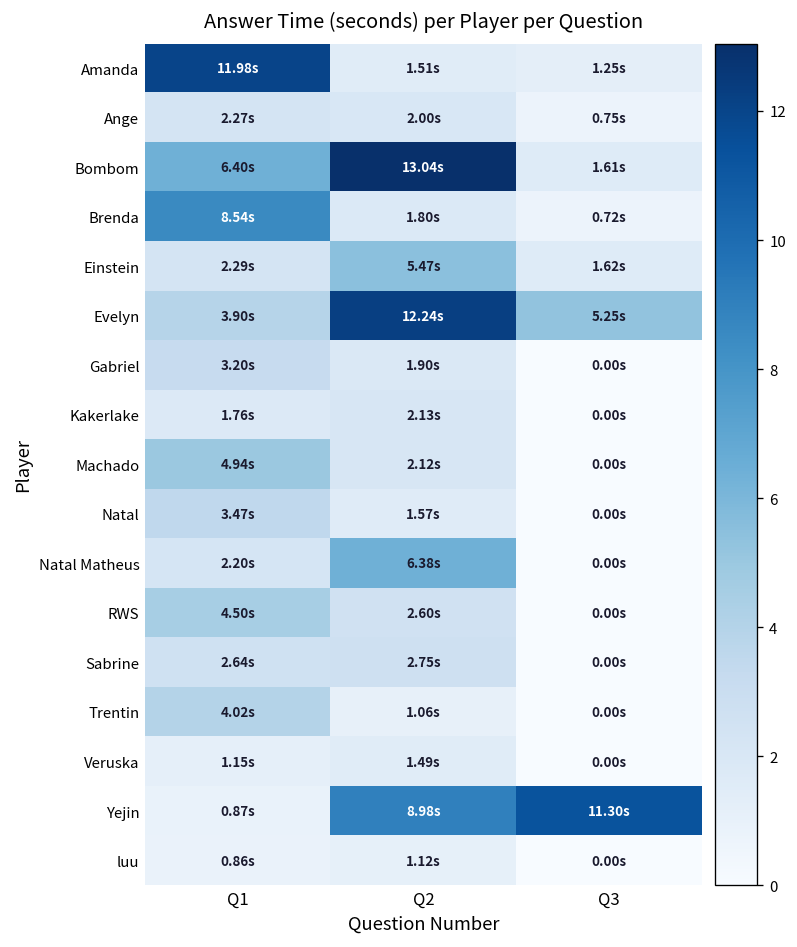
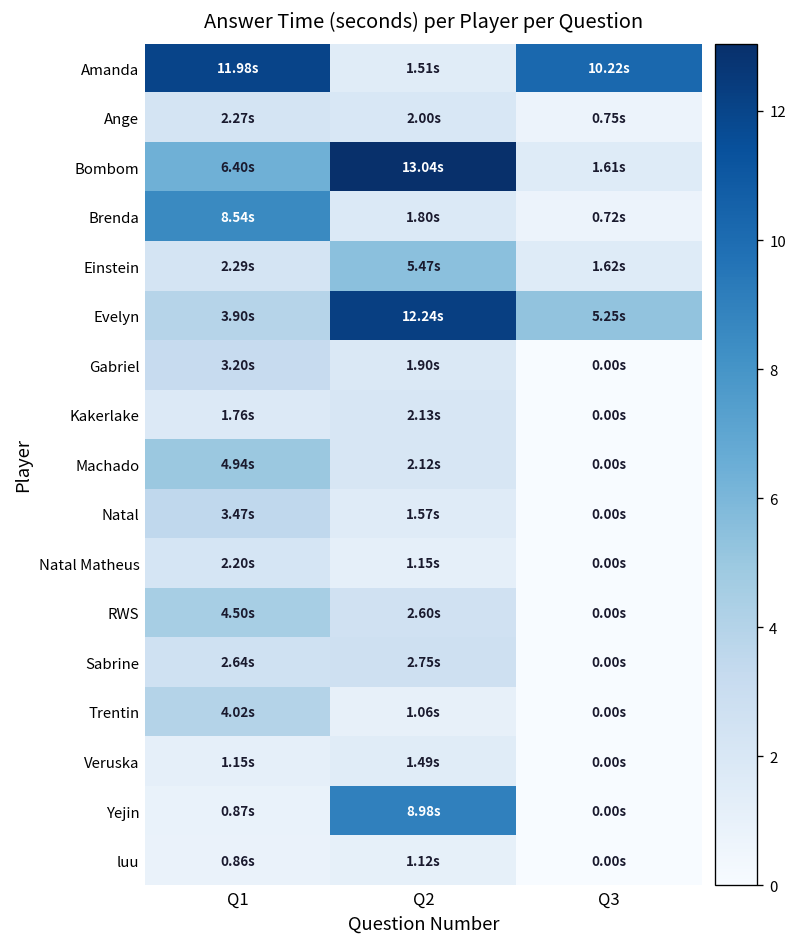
Amanda, Q3: 1.25s -> 10.22s
Natal Matheus, Q2: 6.38s -> 1.15s
Yejin, Q3: 11.30s -> 0.00s
